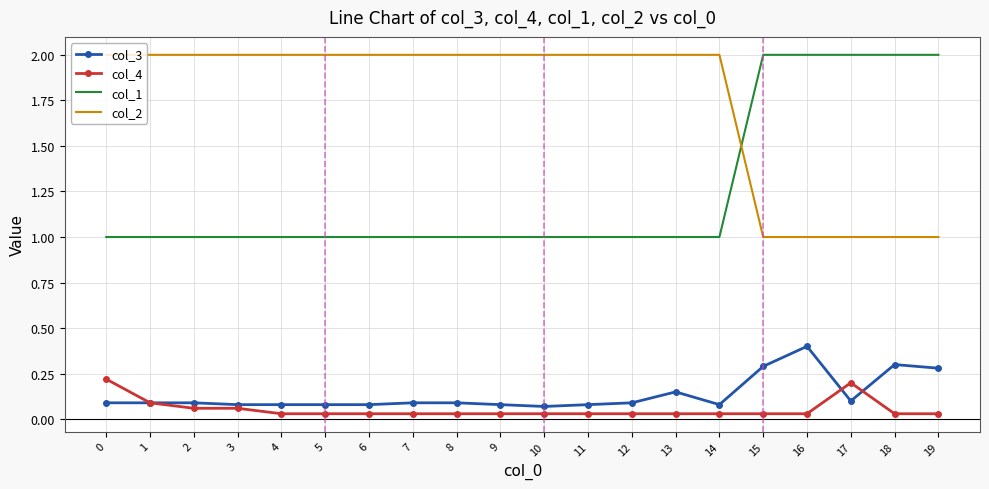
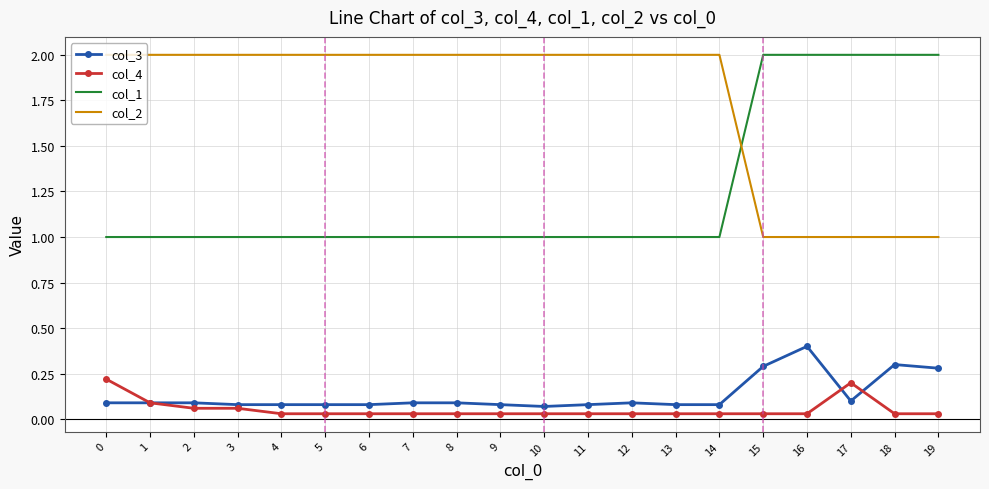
col_3, 13: 0.15 -> 0.08
